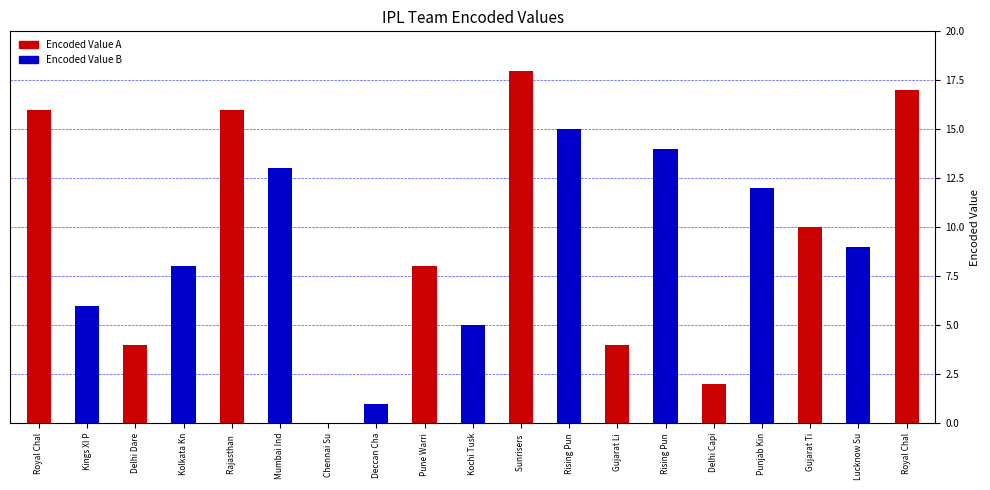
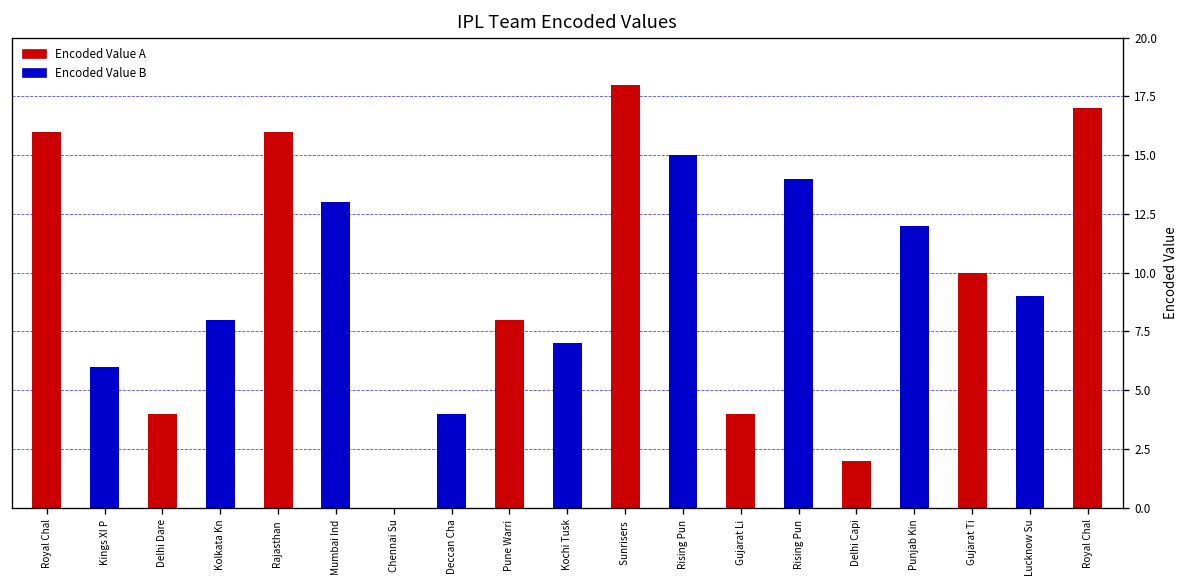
Deccan Cha: 1 -> 4
Kochi Tusk: 5 -> 7
